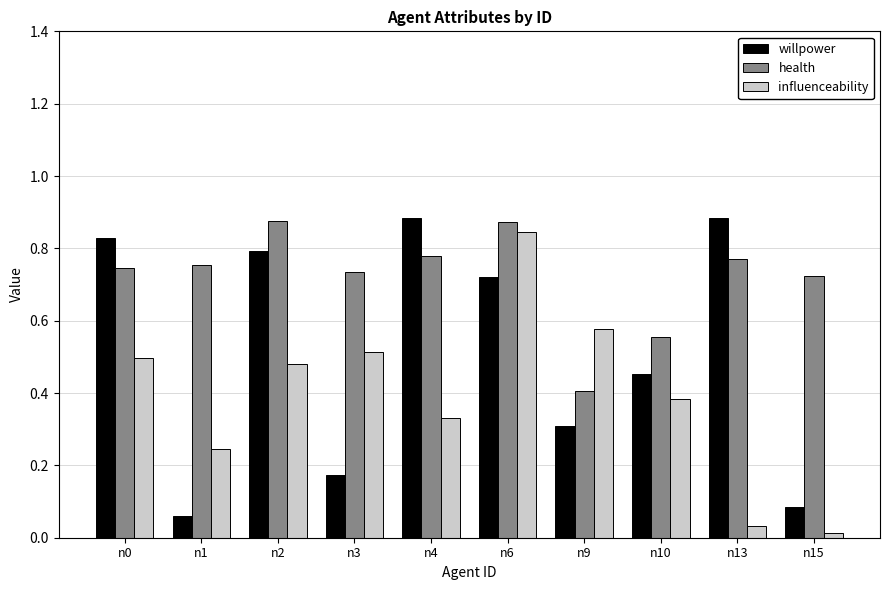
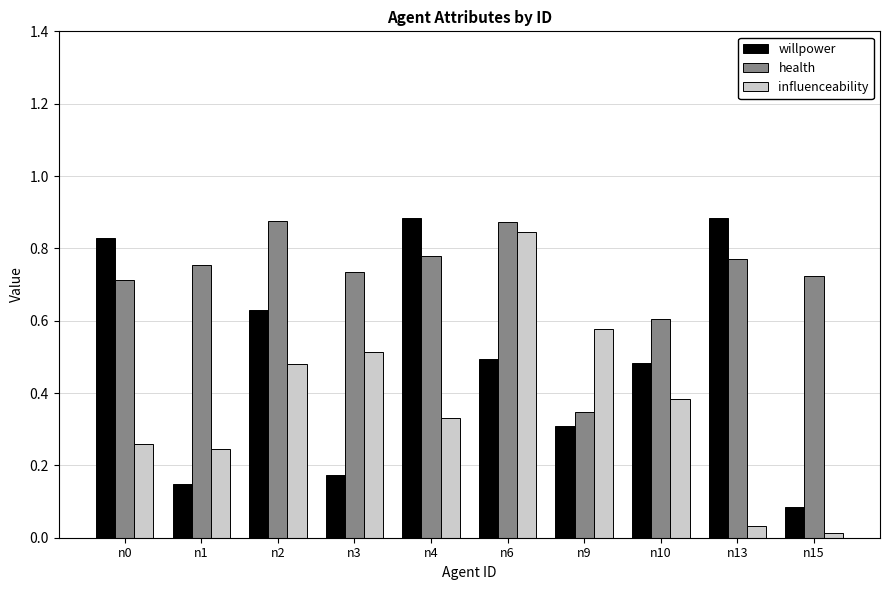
health, n0: 0.75 -> 0.71
influenceability, n0: 0.50 -> 0.26
willpower, n1: 0.06 -> 0.15
willpower, n2: 0.79 -> 0.63
willpower, n6: 0.72 -> 0.50
health, n9: 0.40 -> 0.35
willpower, n10: 0.45 -> 0.48
health, n10: 0.56 -> 0.61
